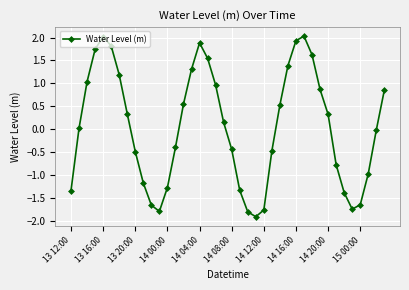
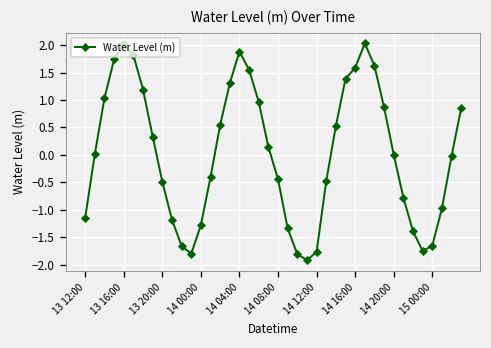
13 12:00: -1.3 -> -1.1
14 16:00: 1.9 -> 1.6
14 20:00: 0.3 -> 0.0
